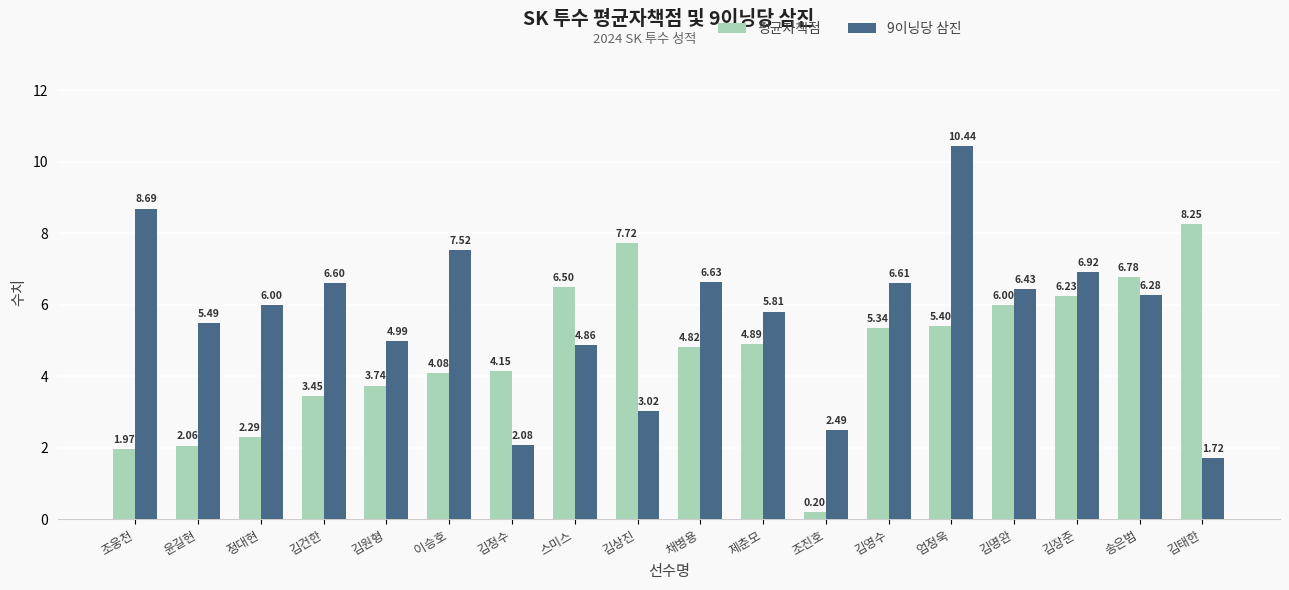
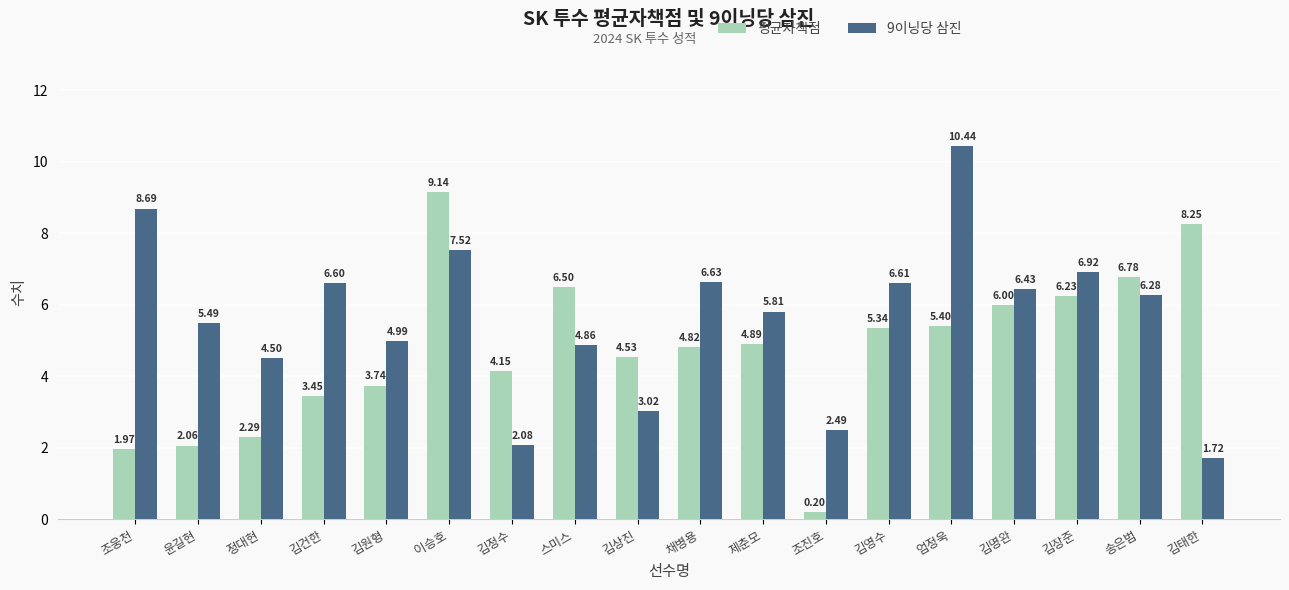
9이닝당 삼진, 정대현: 6.00 -> 4.50
평균자책점, 이승호: 4.08 -> 9.14
평균자책점, 김상진: 7.72 -> 4.53
